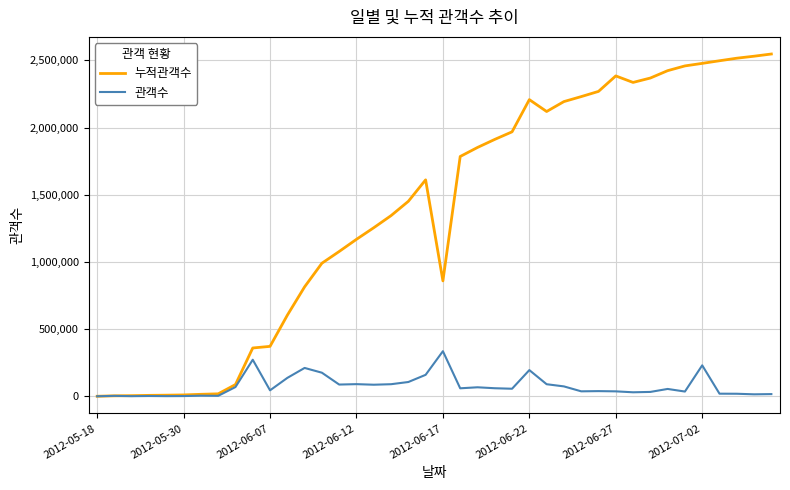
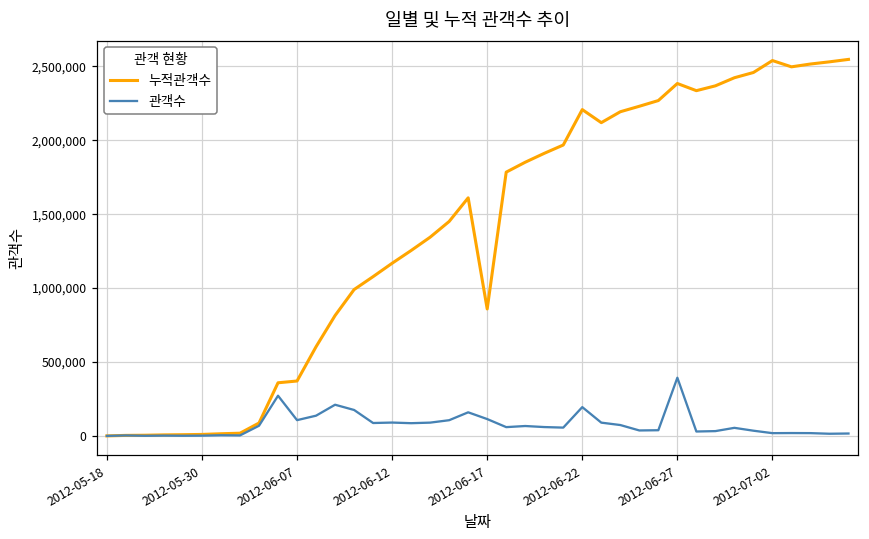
관객수, 2012-06-07: 40,000 -> 110,000
관객수, 2012-06-17: 340,000 -> 110,000
관객수, 2012-06-27: 40,000 -> 390,000
누적관객수, 2012-07-02: 2,480,000 -> 2,540,000
관객수, 2012-07-02: 230,000 -> 20,000
